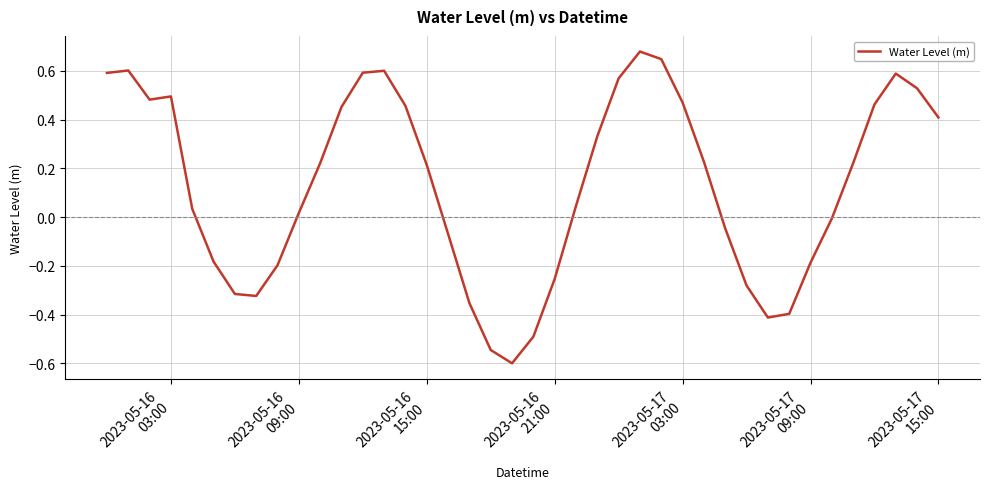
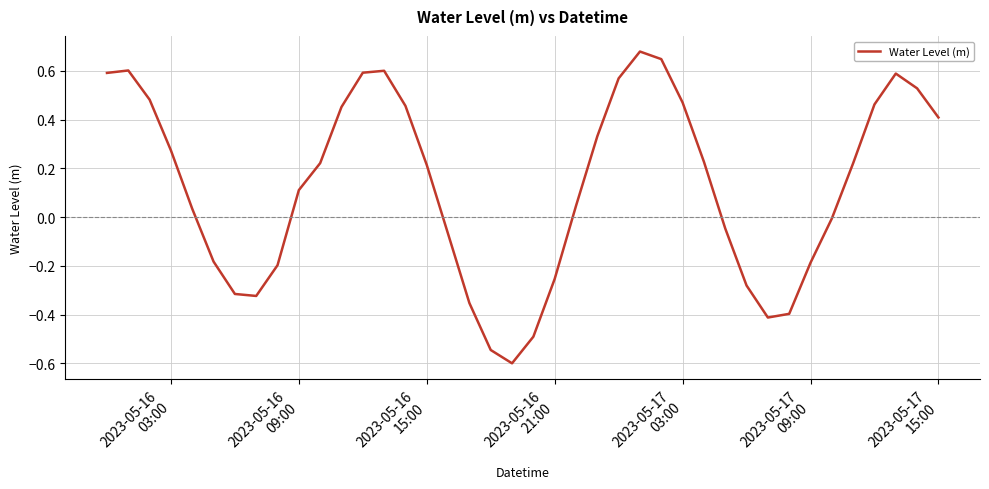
2023-05-16 03:00: 0.50 -> 0.27
2023-05-16 09:00: 0.02 -> 0.11
